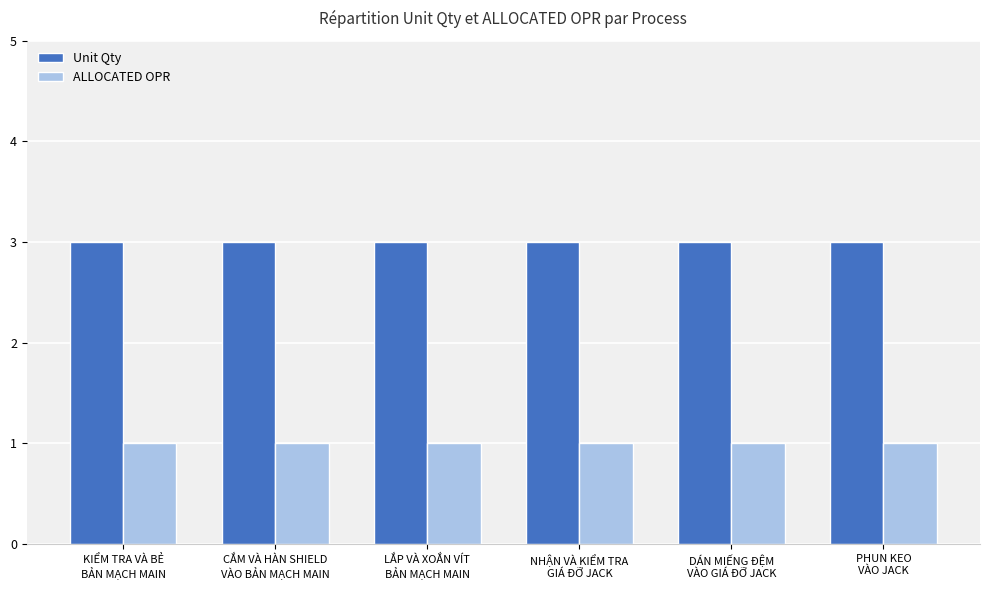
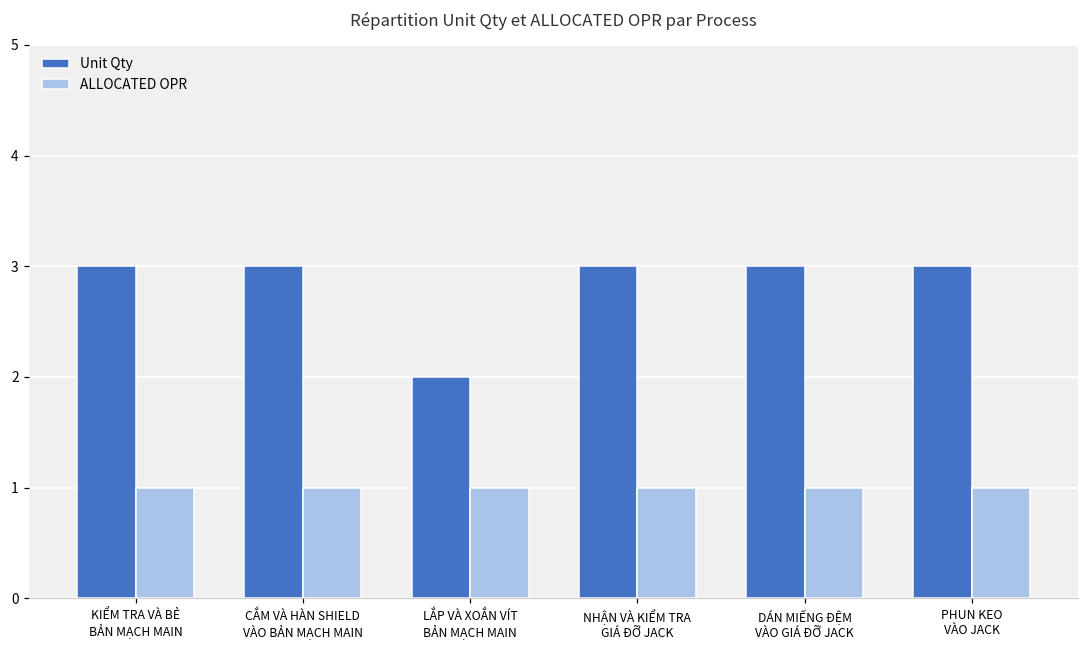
Unit Qty, LẮP VÀ XOẮN VÍT BẢN MẠCH MAIN: 3 -> 2
